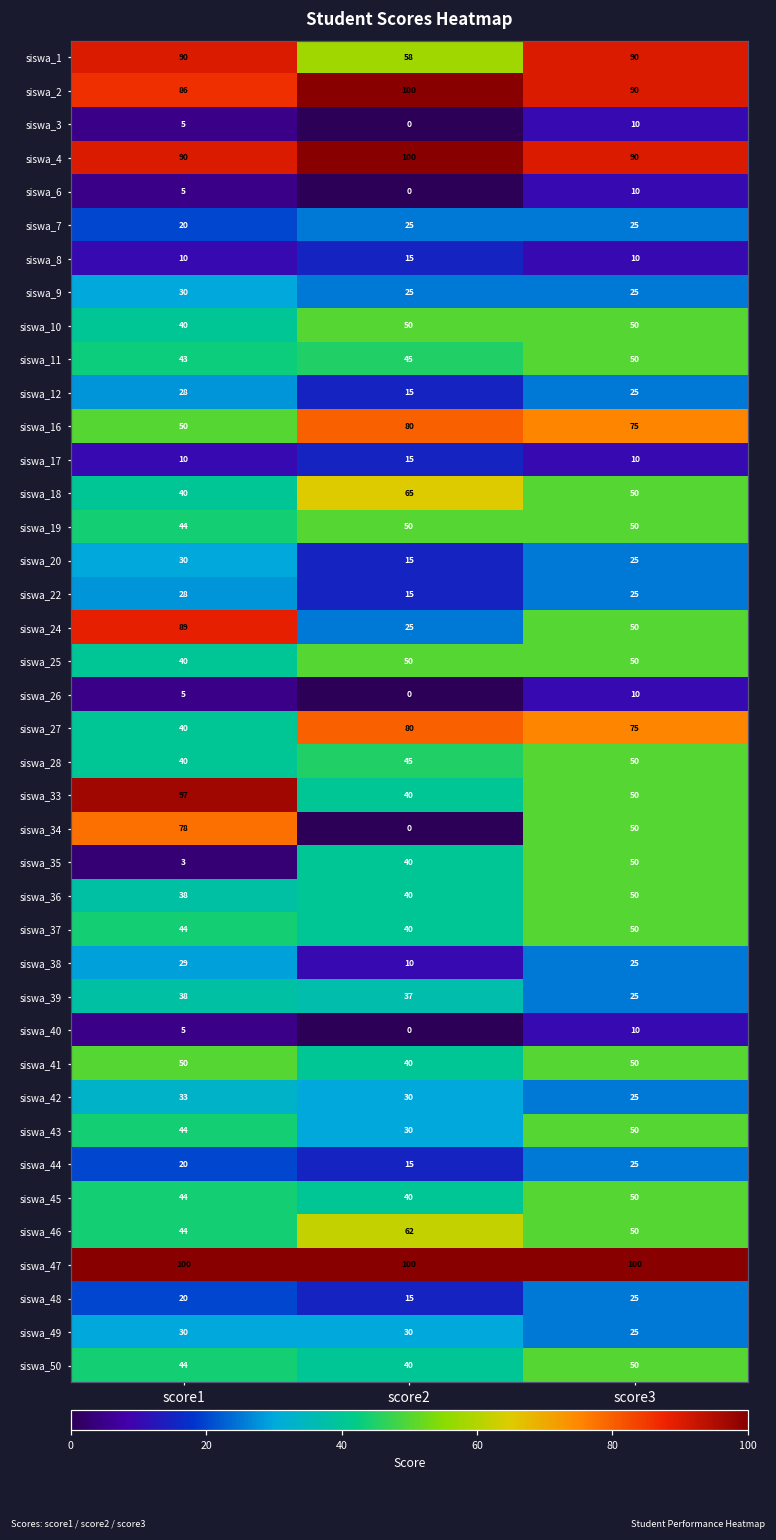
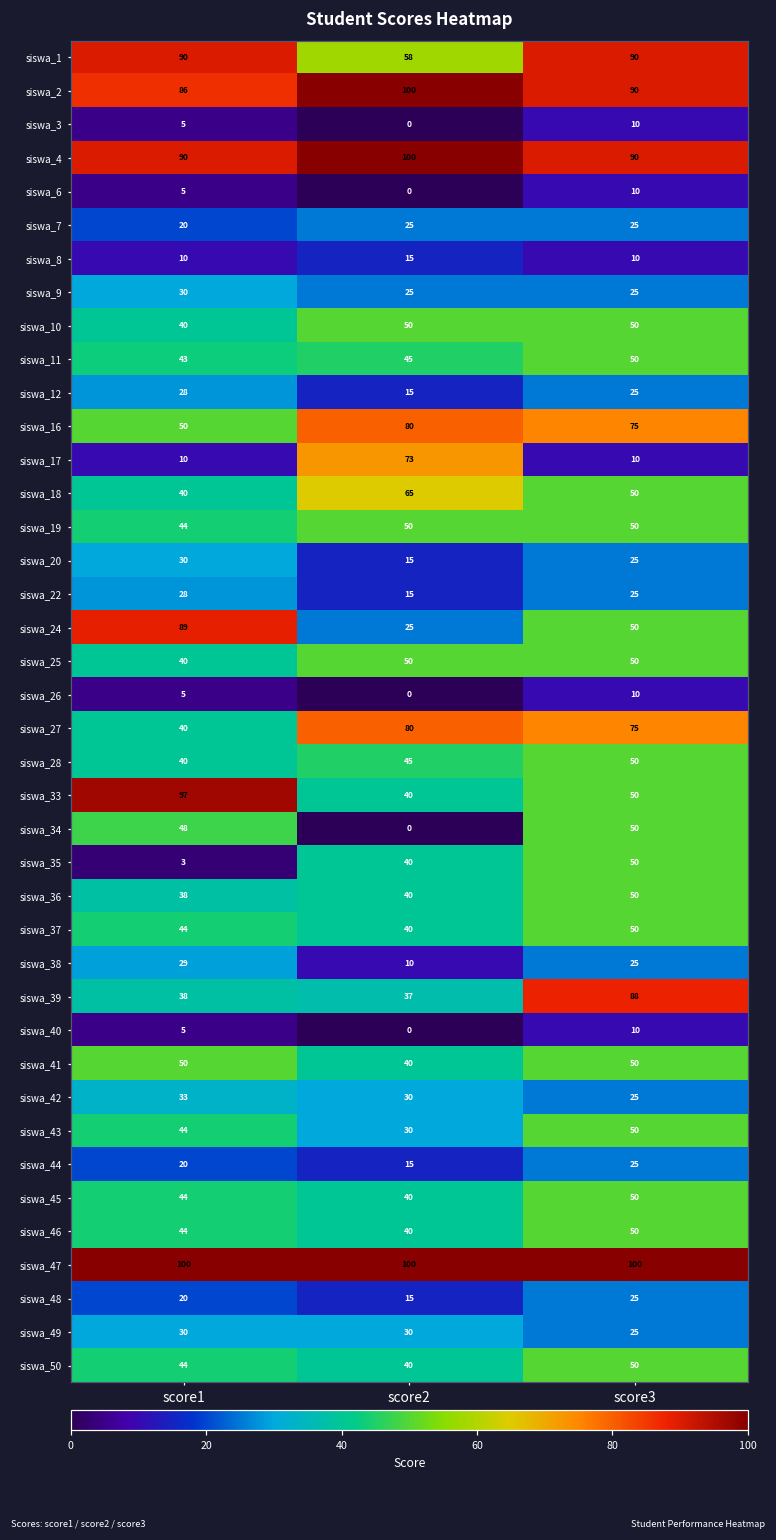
siswa_17, score2: 15 -> 73
siswa_34, score1: 78 -> 48
siswa_39, score3: 25 -> 88
siswa_46, score2: 62 -> 40
